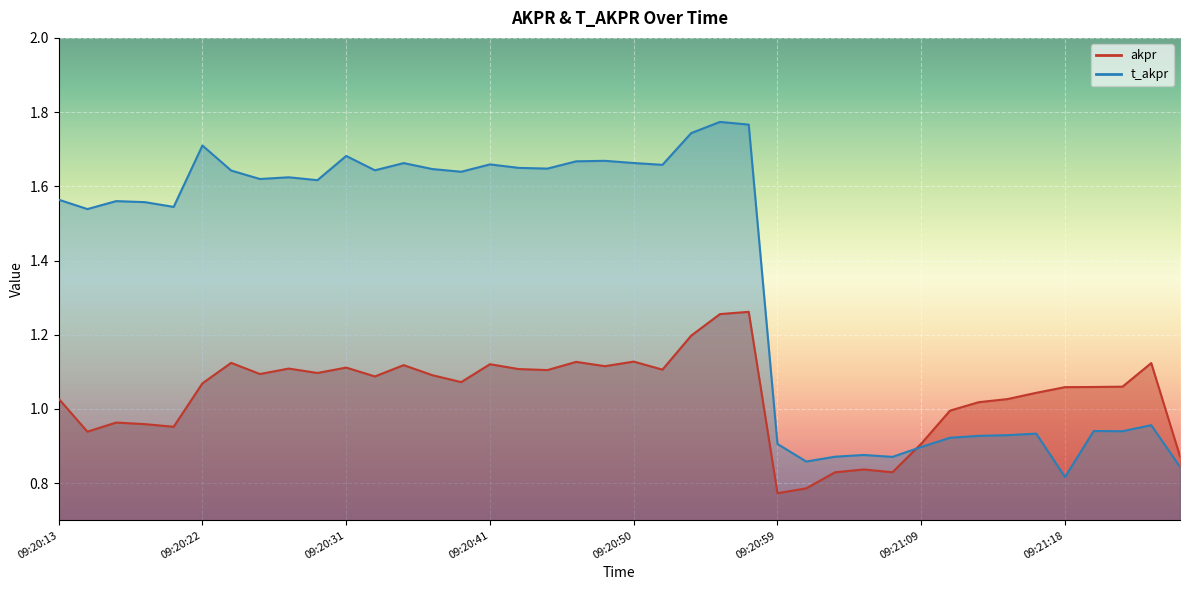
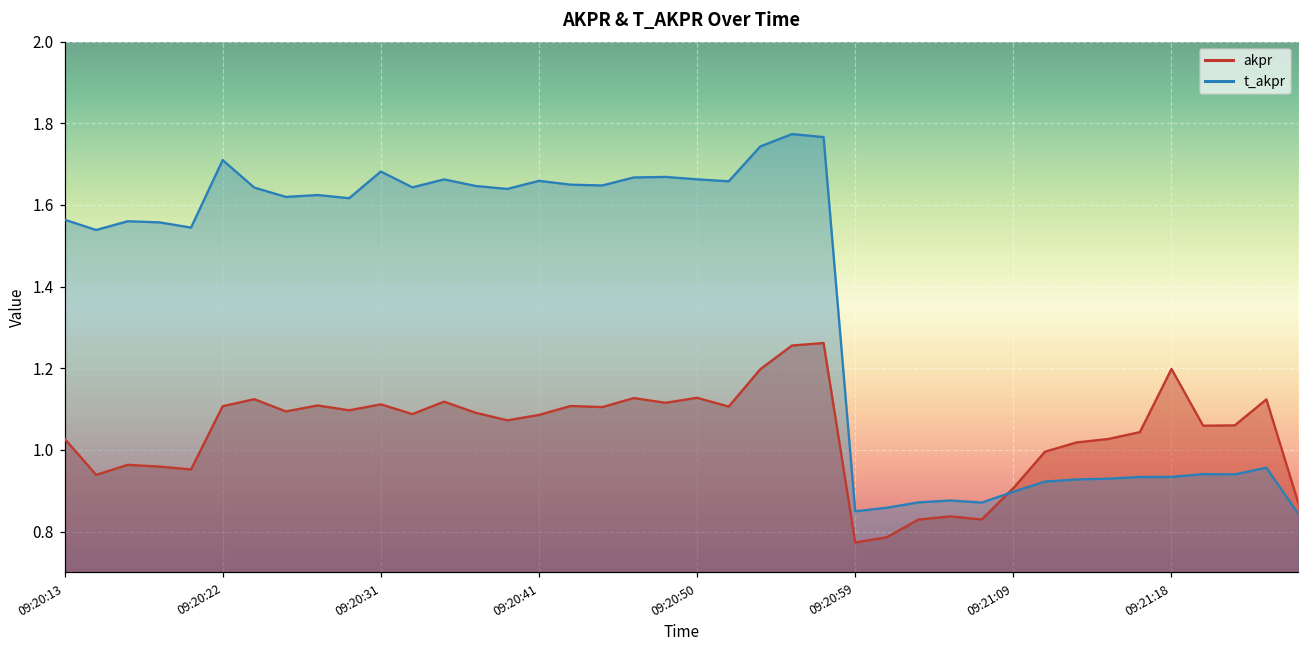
akpr, 09:20:22: 1.07 -> 1.11
akpr, 09:20:41: 1.12 -> 1.09
t_akpr, 09:20:59: 0.91 -> 0.85
akpr, 09:21:18: 1.06 -> 1.20
t_akpr, 09:21:18: 0.82 -> 0.93
